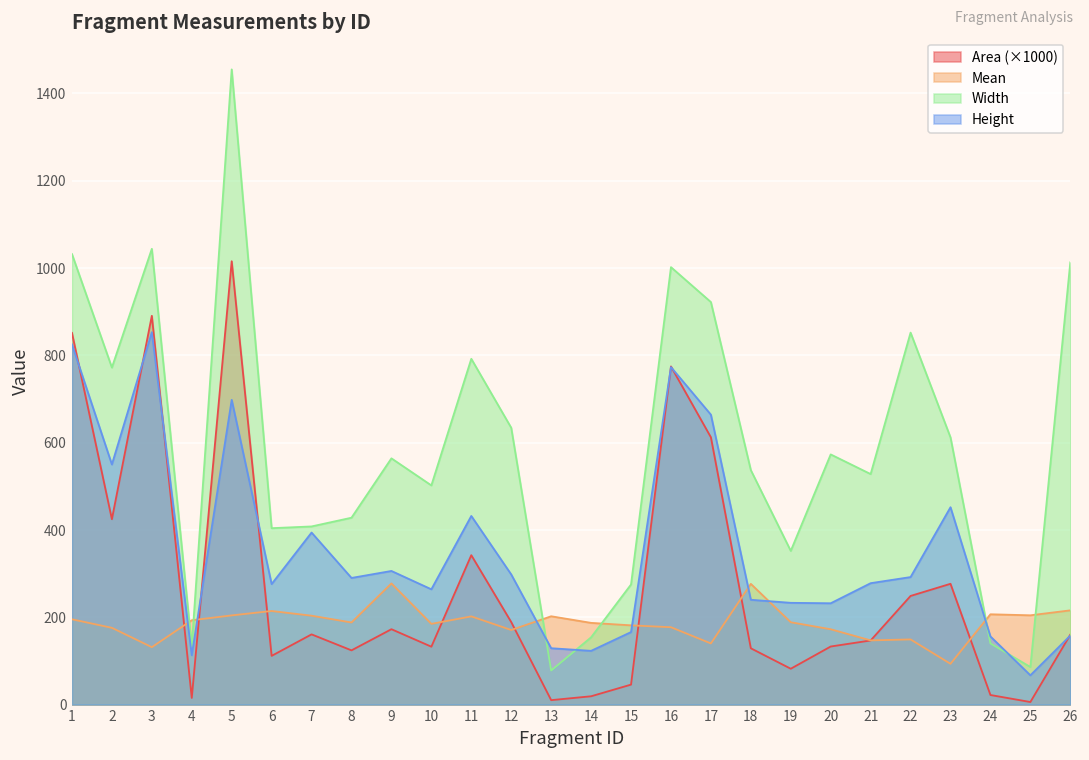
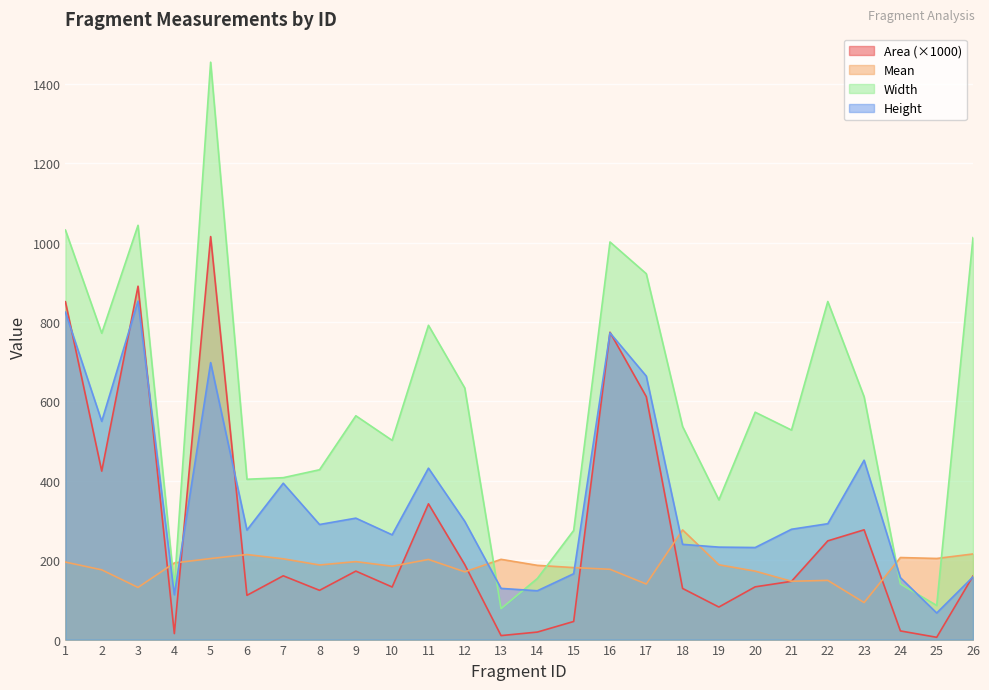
Mean, 9: 280 -> 200
